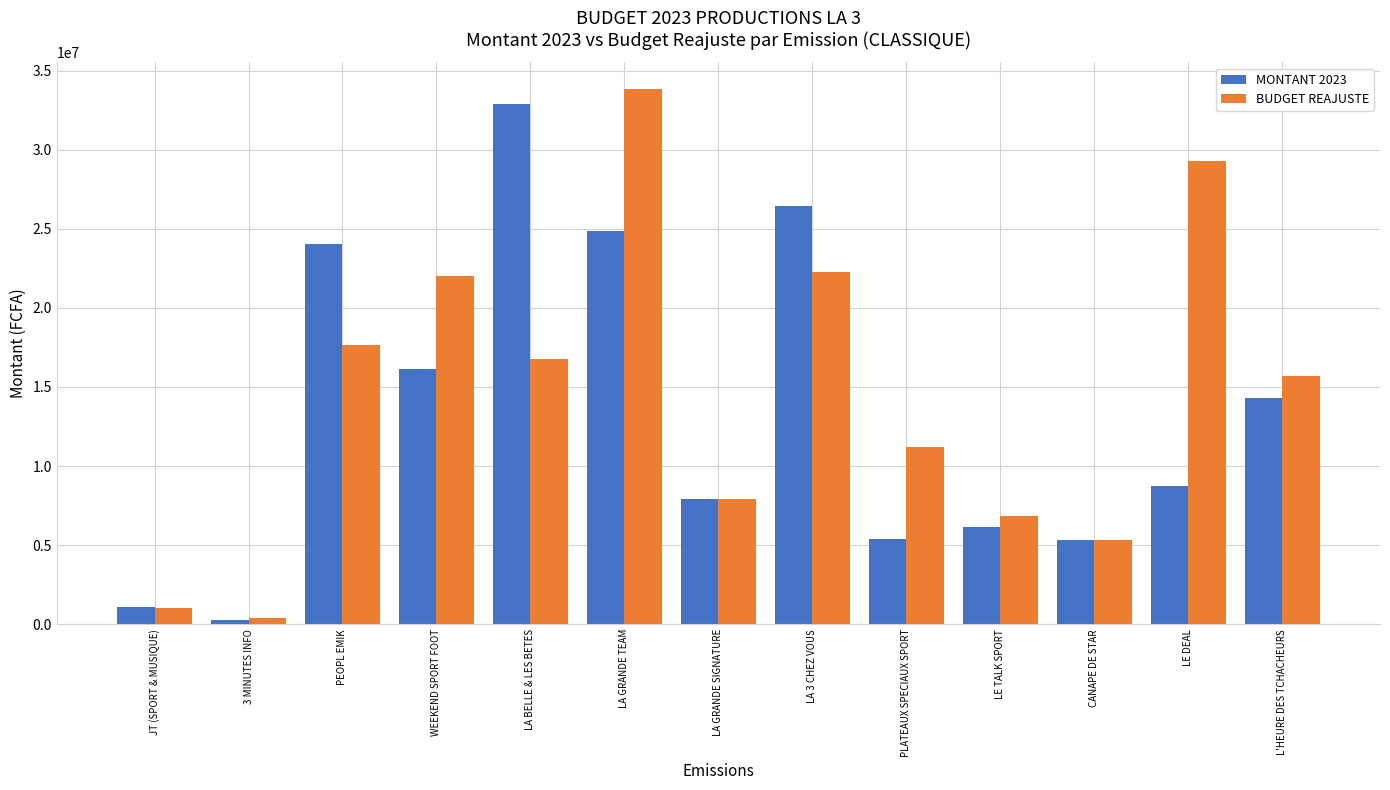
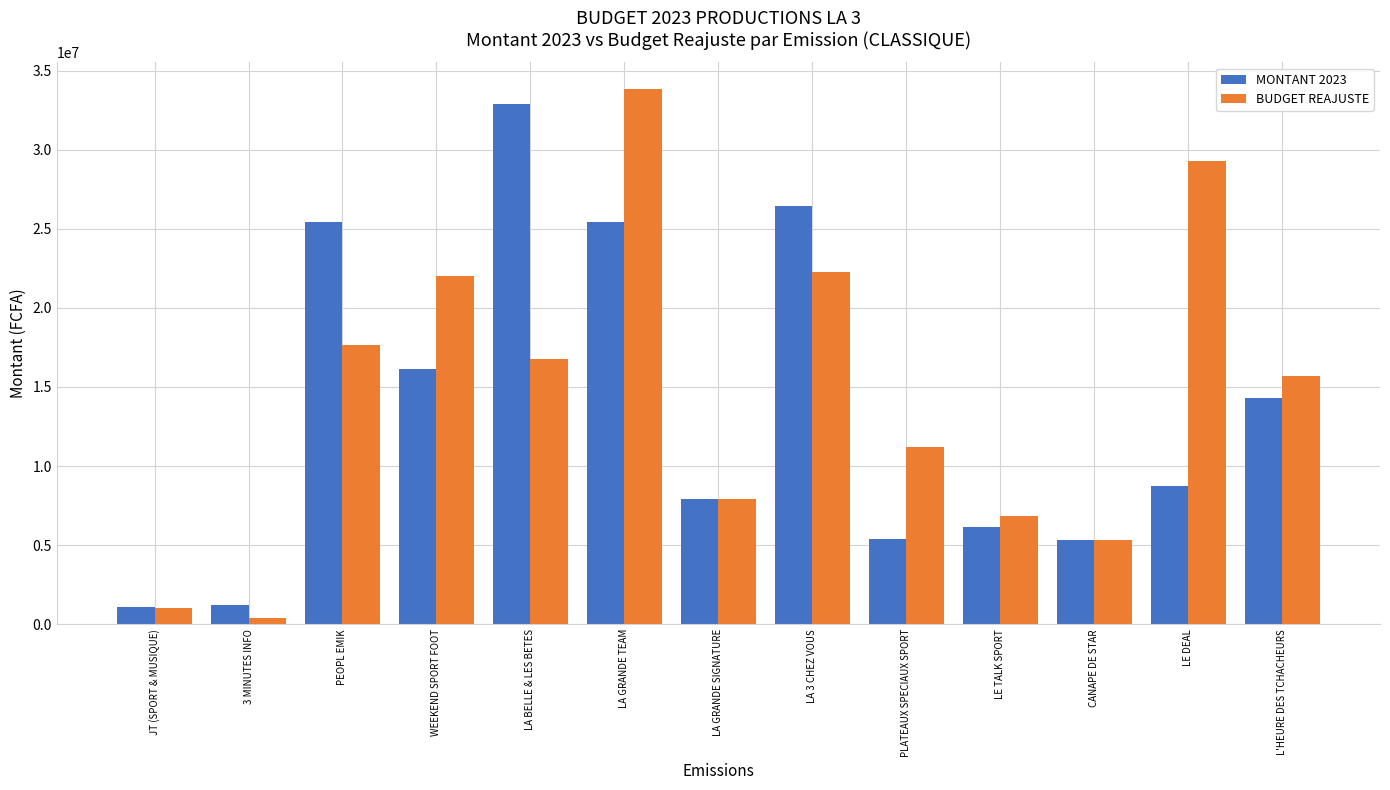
MONTANT 2023, 3 MINUTES INFO: 300000 -> 1200000
MONTANT 2023, PEOPL EMIK: 24000000 -> 25400000
MONTANT 2023, LA GRANDE TEAM: 24900000 -> 25400000
